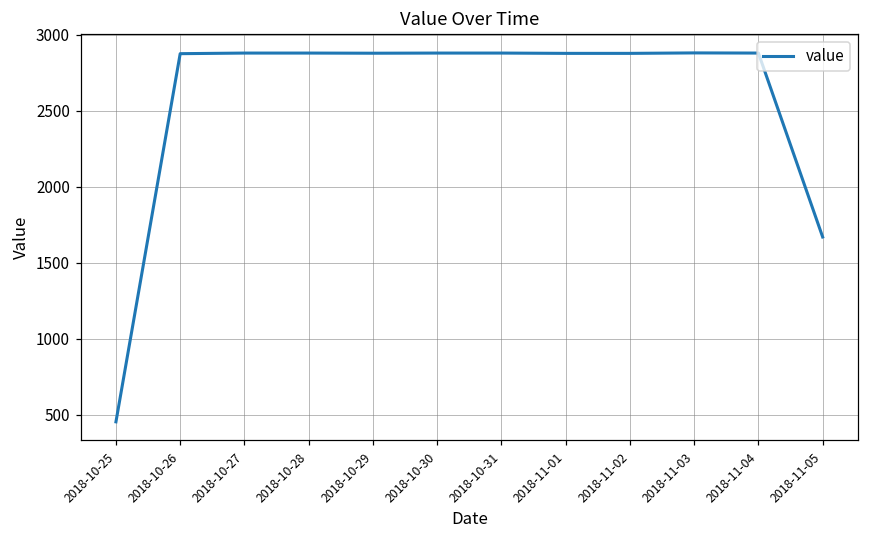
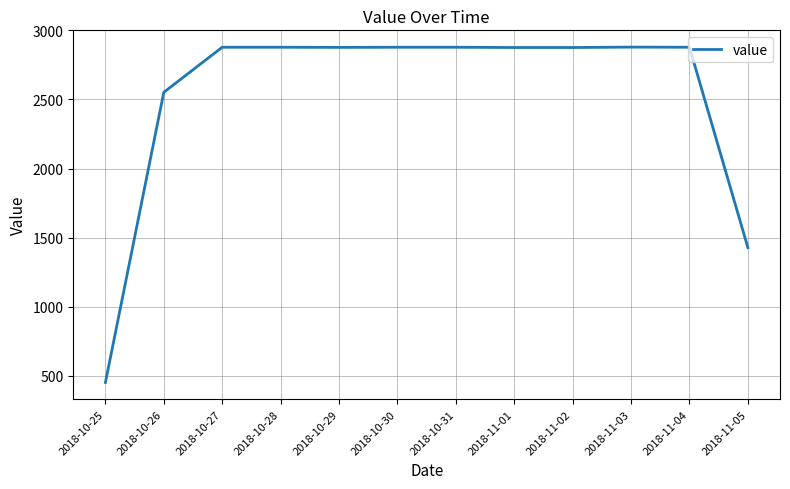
2018-10-26: 2870 -> 2550
2018-11-05: 1670 -> 1430
